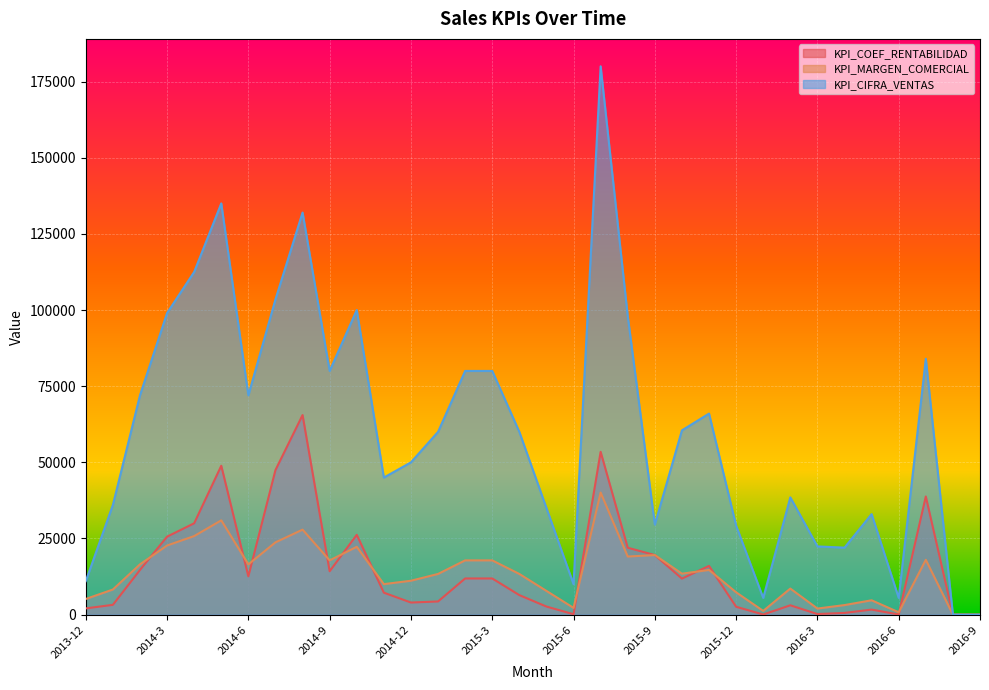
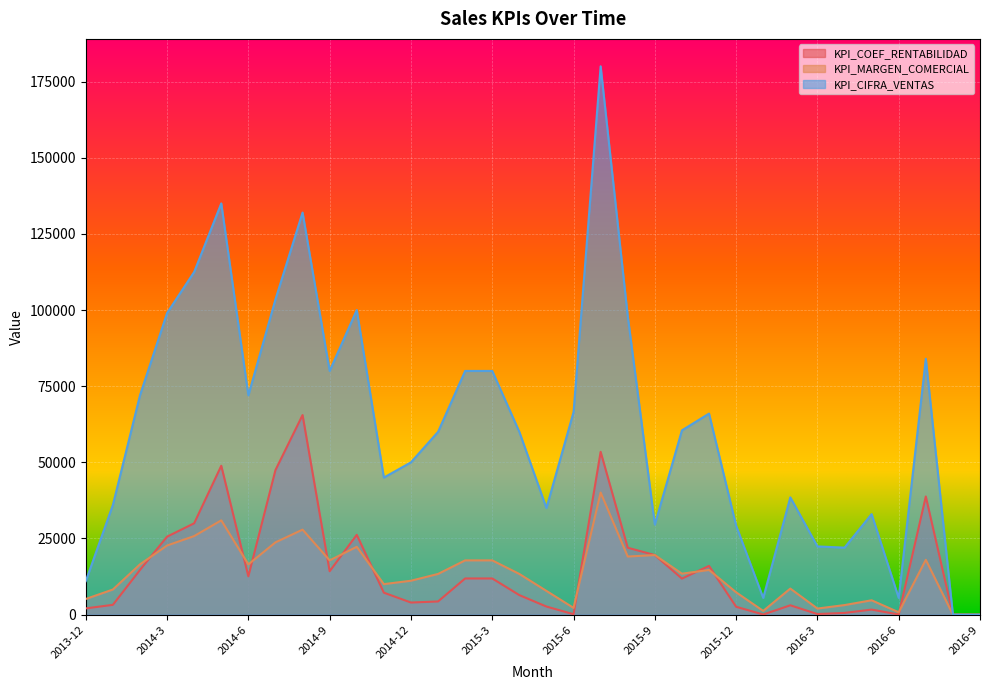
KPI_CIFRA_VENTAS, 2015-6: 10000 -> 66000
